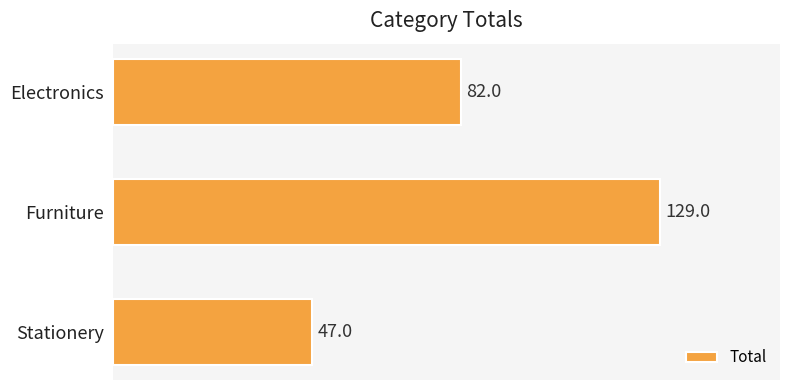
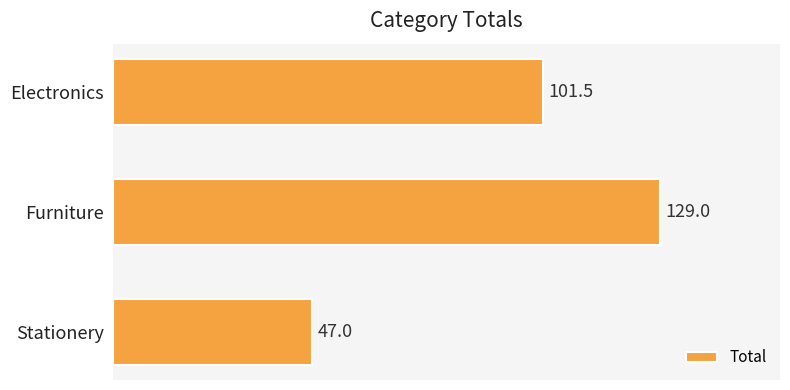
Electronics: 82.0 -> 101.5
